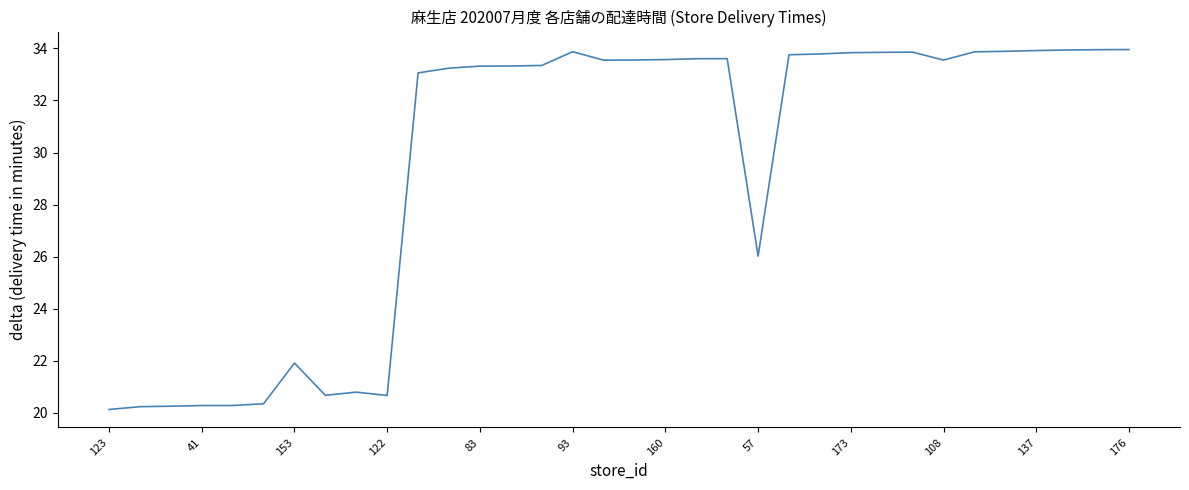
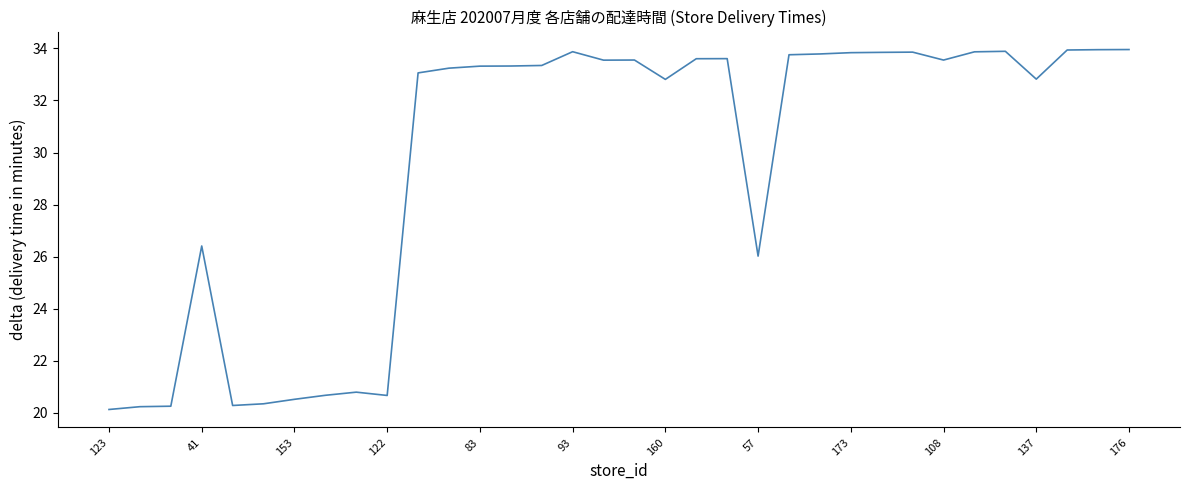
41: 20.3 -> 26.4
153: 21.9 -> 20.5
160: 33.6 -> 32.8
137: 33.9 -> 32.8
